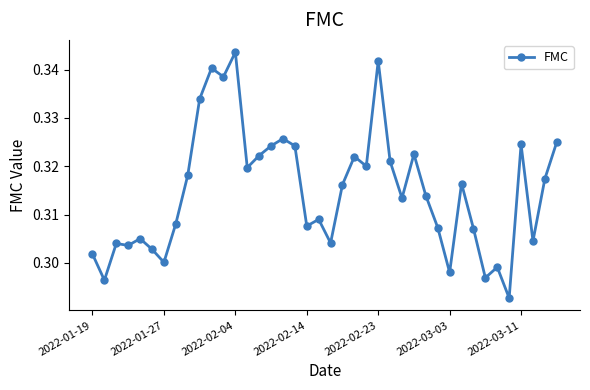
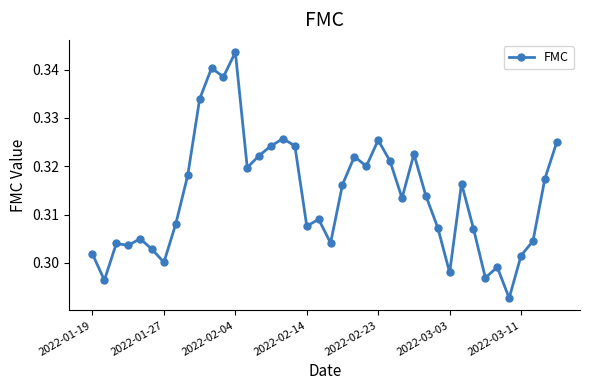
2022-02-23: 0.342 -> 0.325
2022-03-11: 0.325 -> 0.302
